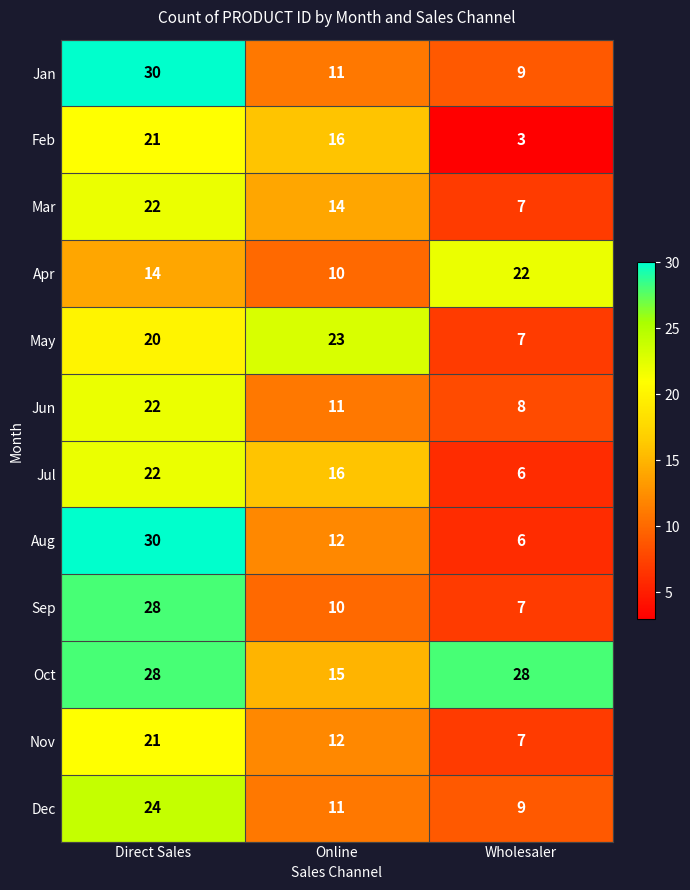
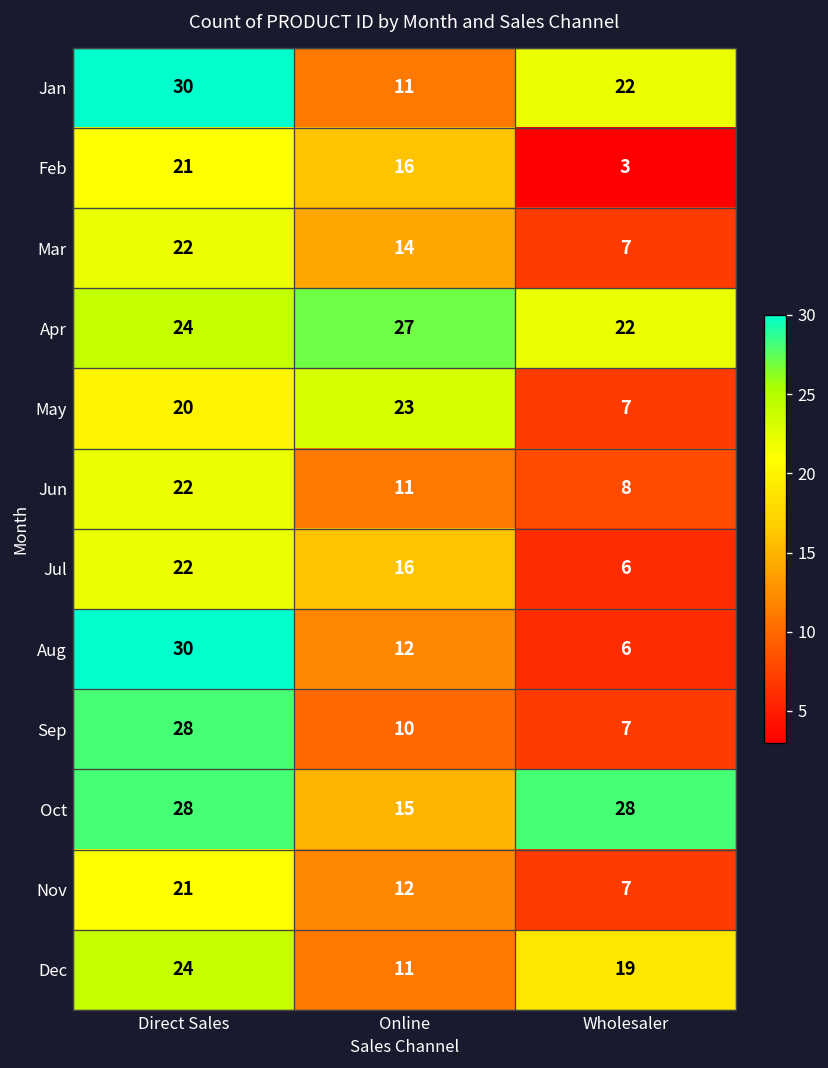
Jan, Wholesaler: 9 -> 22
Apr, Direct Sales: 14 -> 24
Apr, Online: 10 -> 27
Dec, Wholesaler: 9 -> 19
